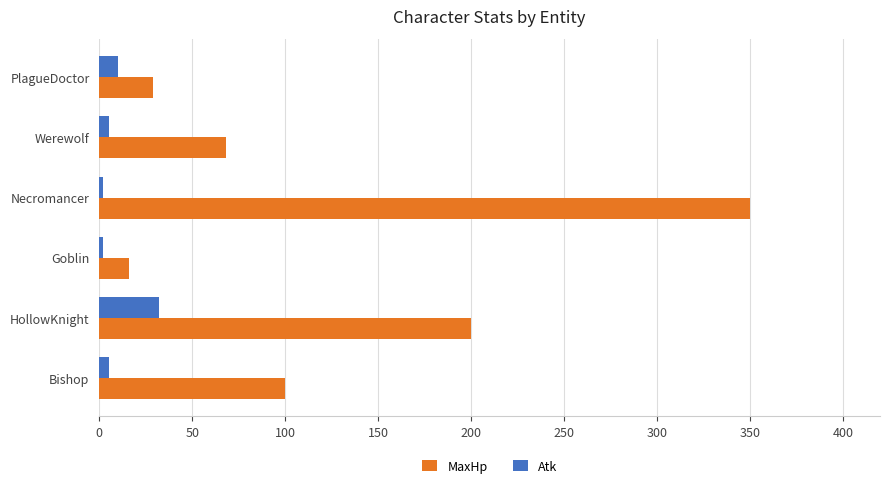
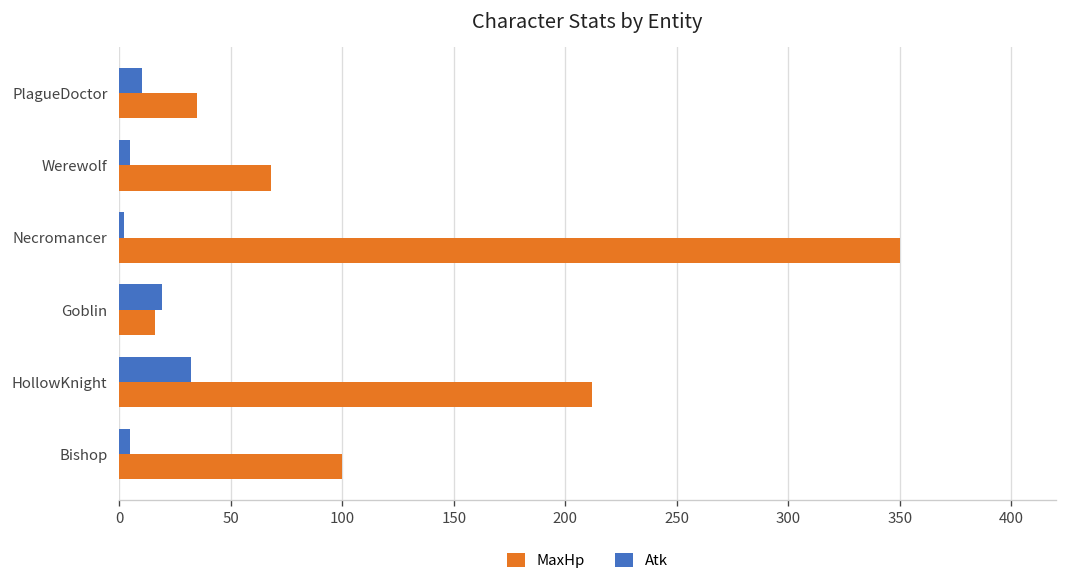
MaxHp, PlagueDoctor: 29 -> 35
Atk, Goblin: 2 -> 19
MaxHp, HollowKnight: 200 -> 212
